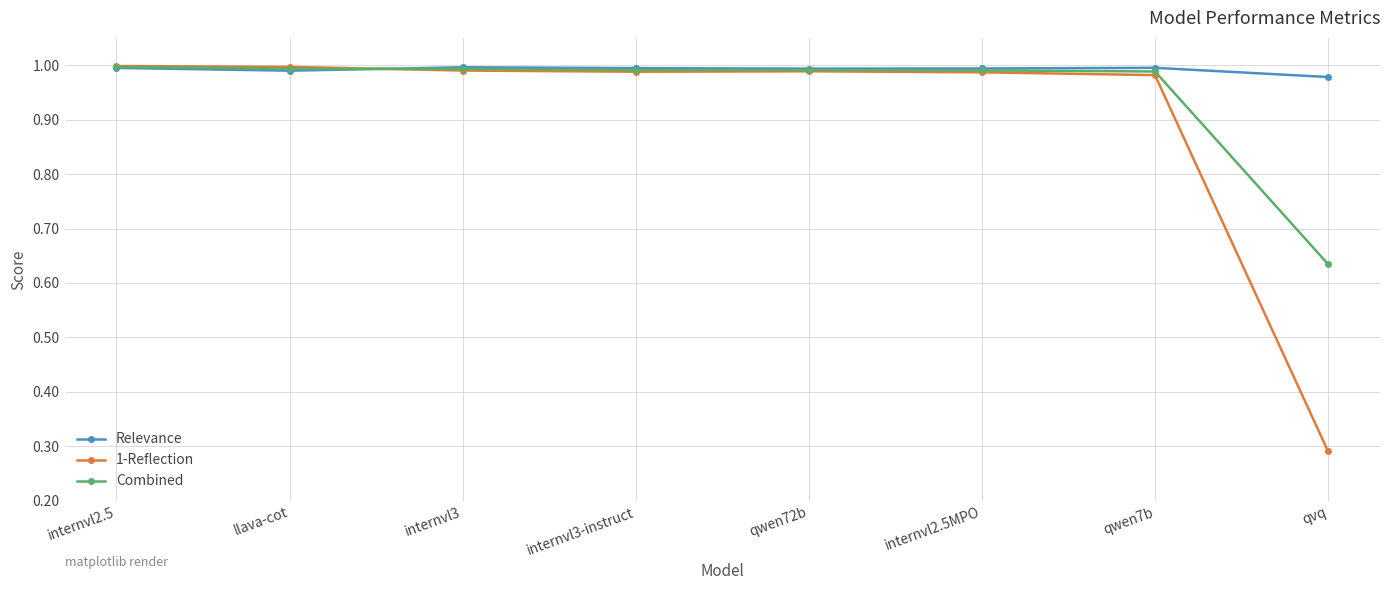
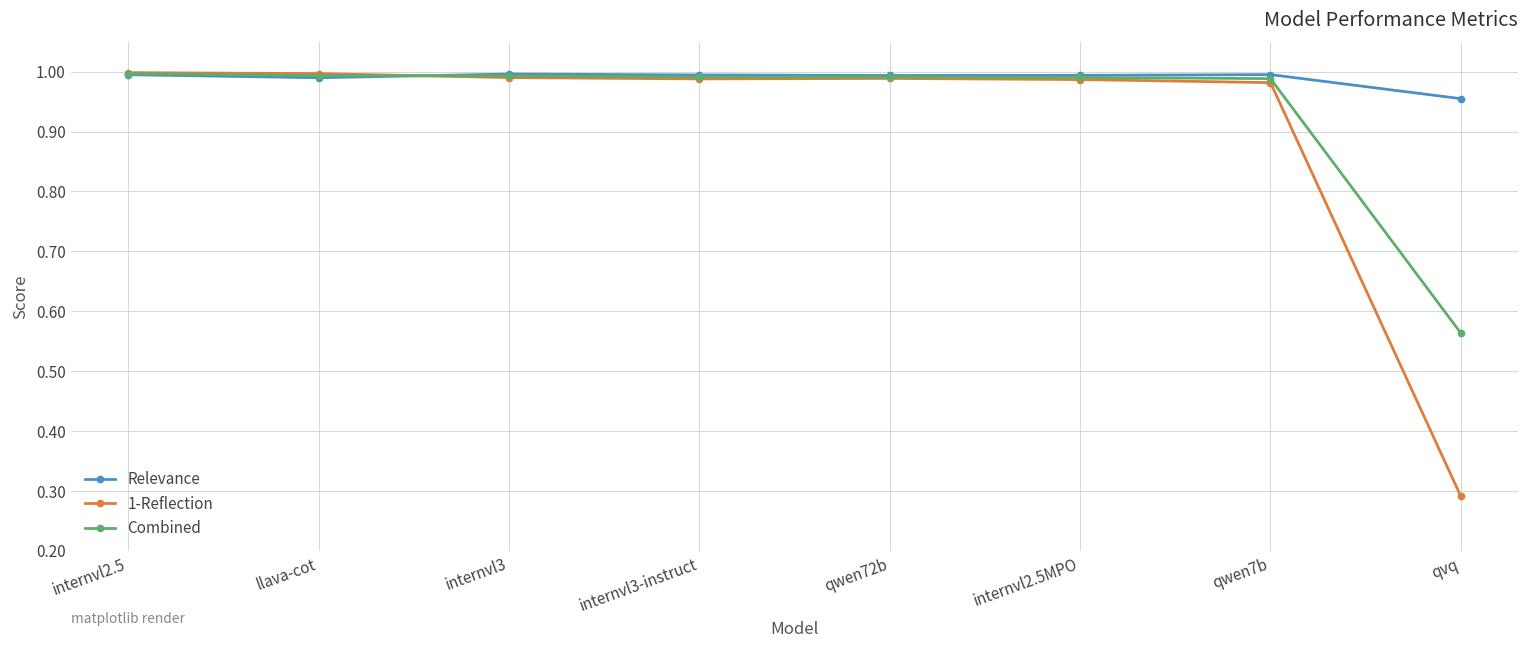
Relevance, qvq: 0.98 -> 0.95
Combined, qvq: 0.63 -> 0.56
